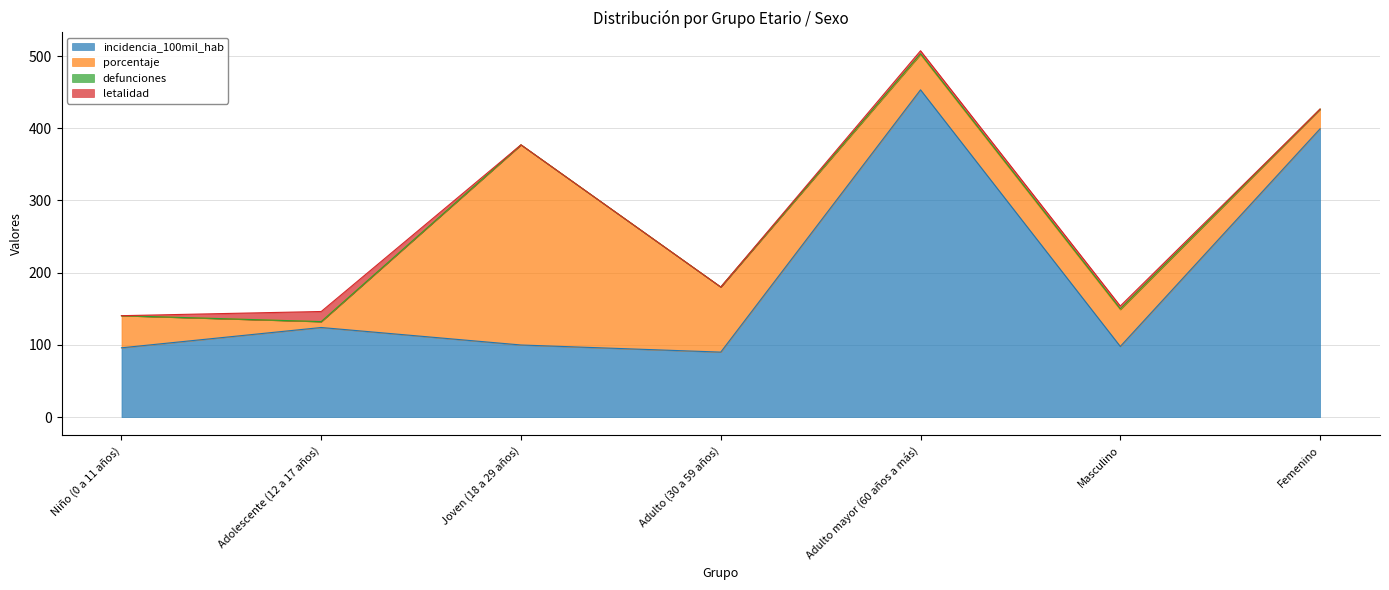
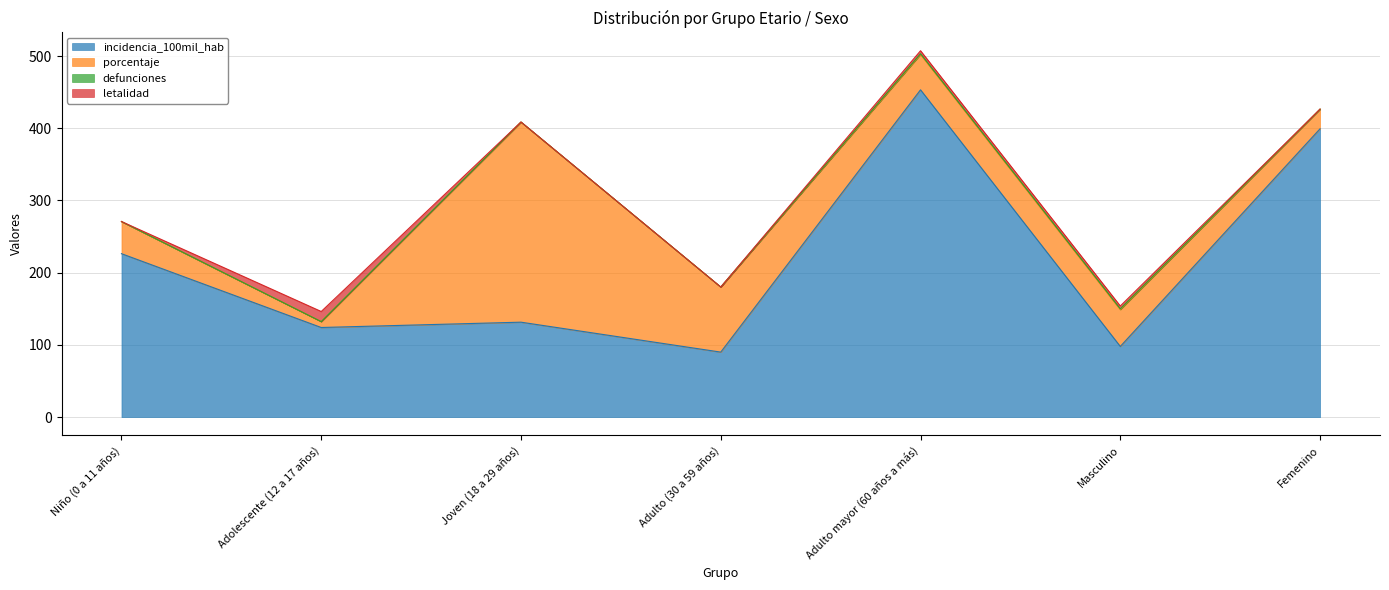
incidencia_100mil_hab, Niño (0 a 11 años): 100 -> 230
incidencia_100mil_hab, Joven (18 a 29 años): 100 -> 130
